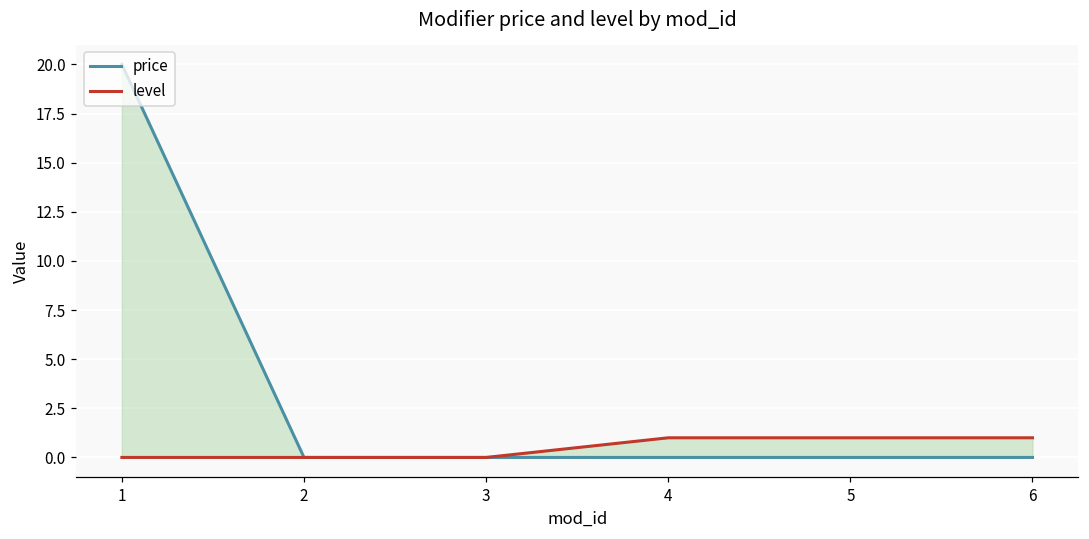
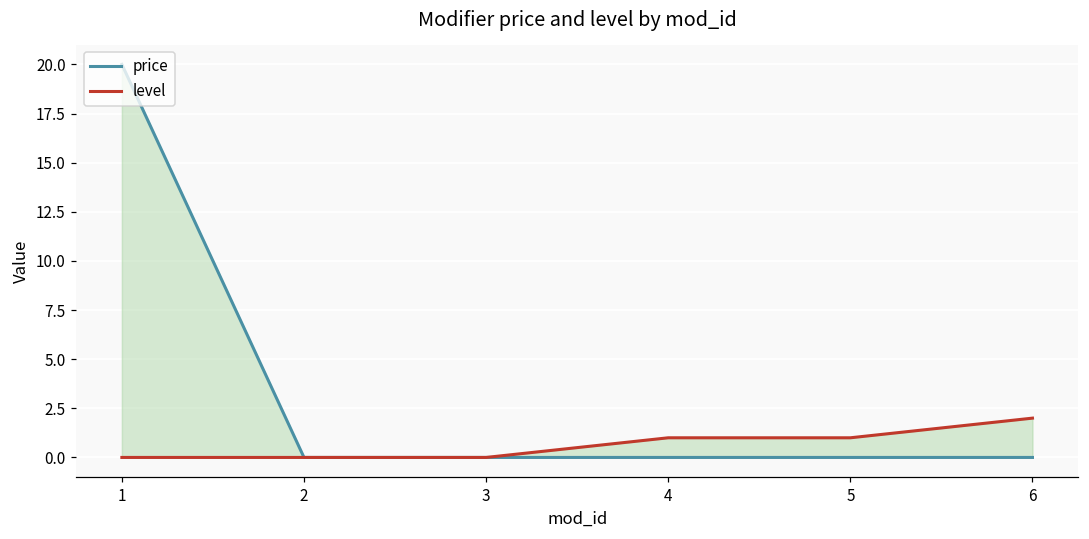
level, 6: 1 -> 2
